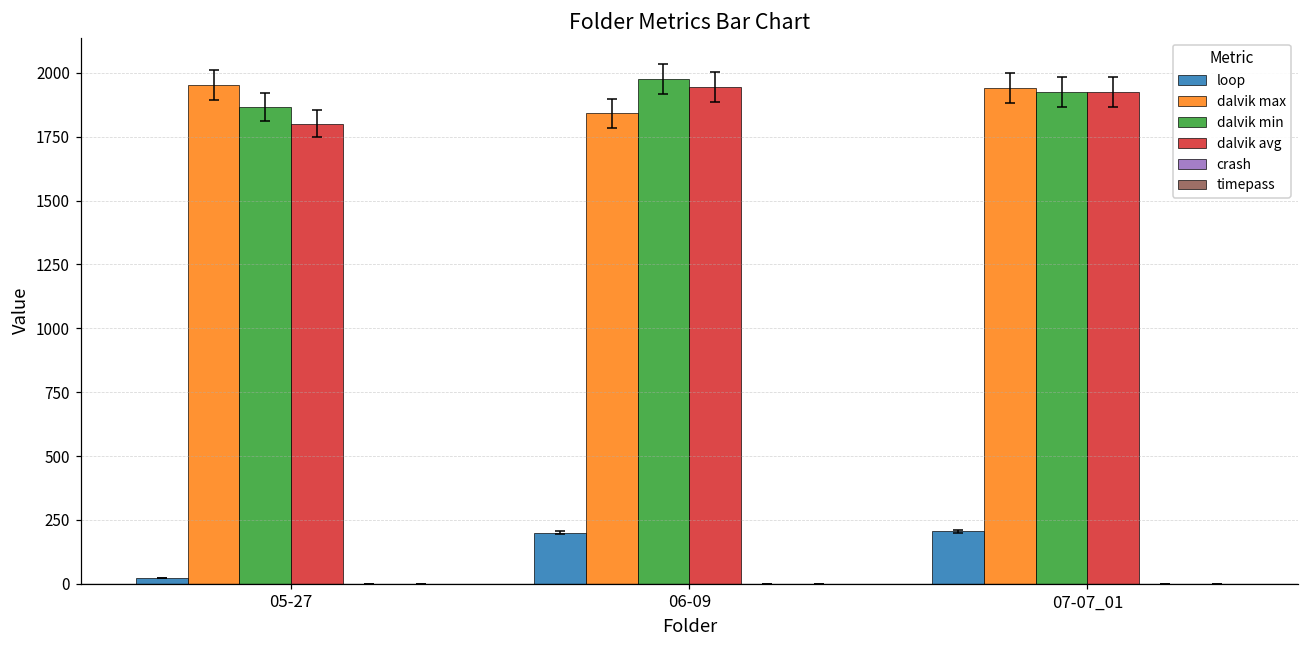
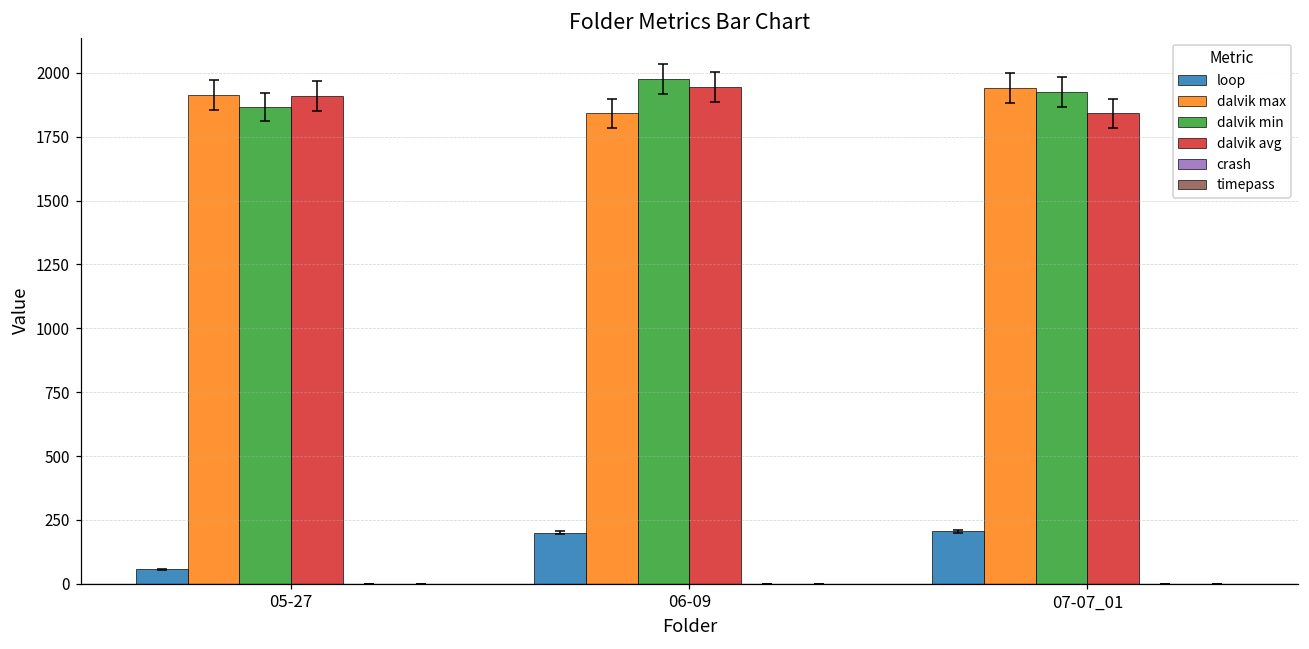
loop, 05-27: 20 -> 60
dalvik max, 05-27: 1950 -> 1910
dalvik avg, 05-27: 1800 -> 1910
dalvik avg, 07-07_01: 1930 -> 1840
